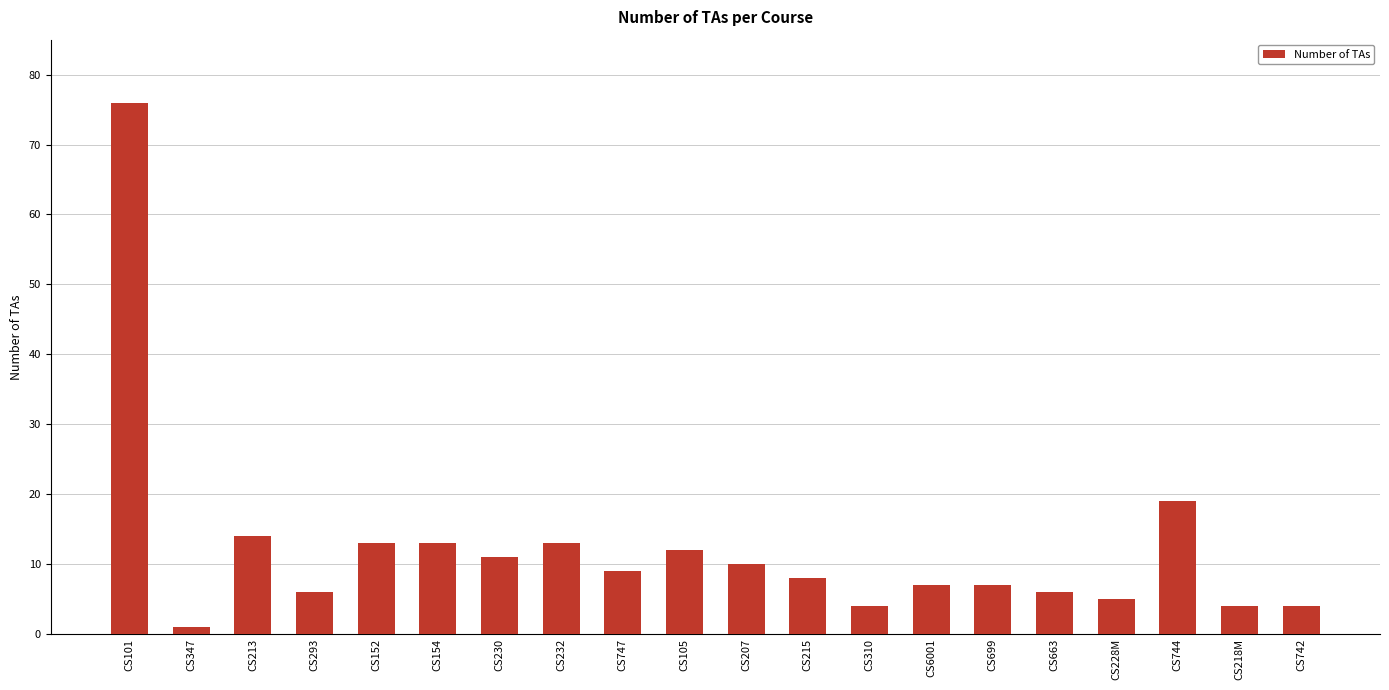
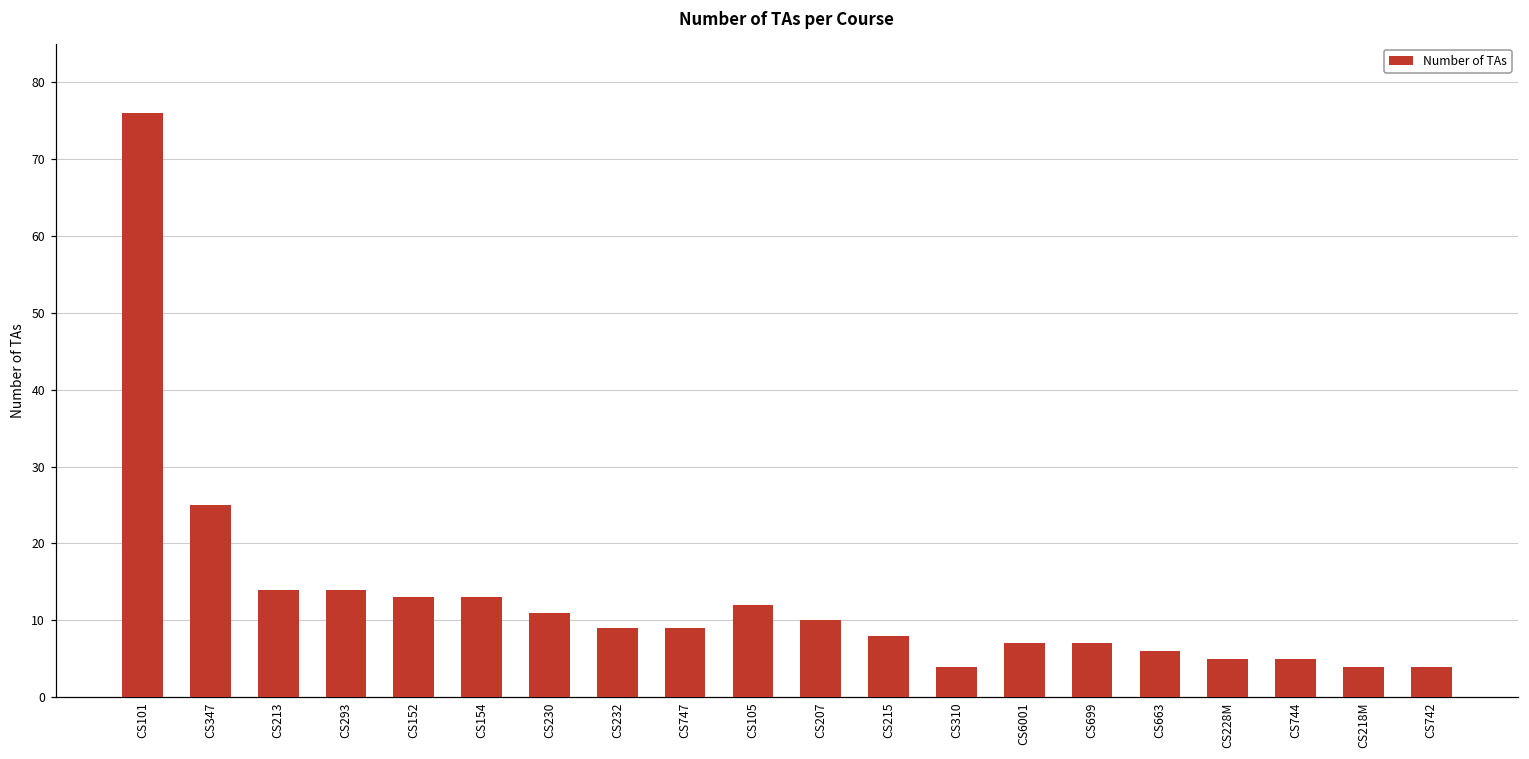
CS347: 1 -> 25
CS293: 6 -> 14
CS232: 13 -> 9
CS744: 19 -> 5
